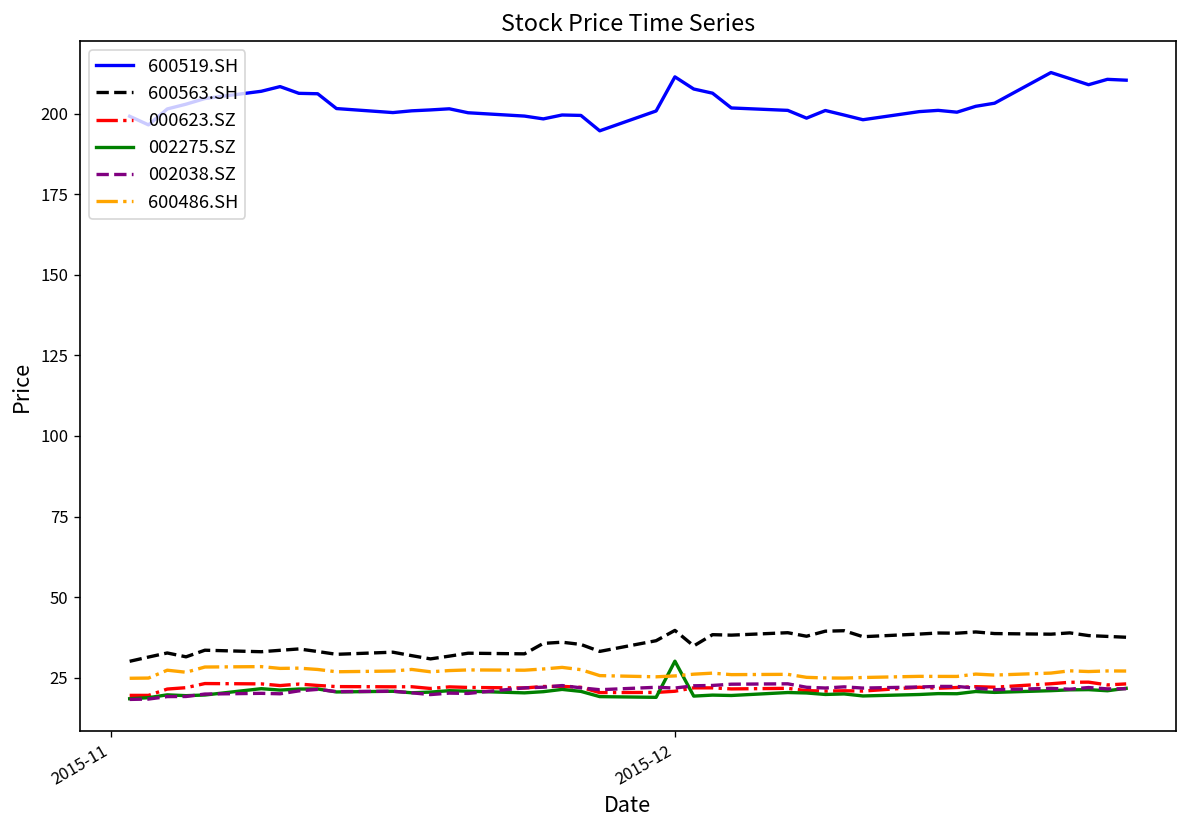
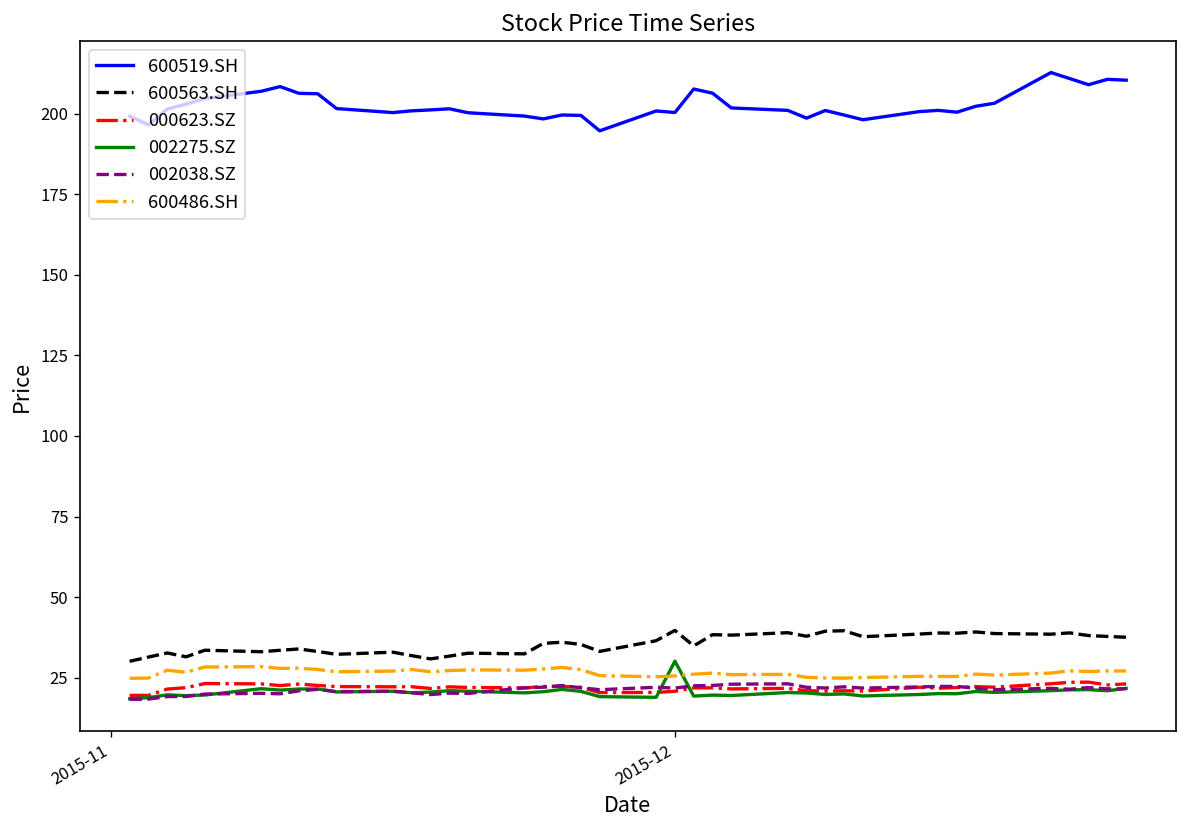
600519.SH, 2015-12: 211 -> 200
